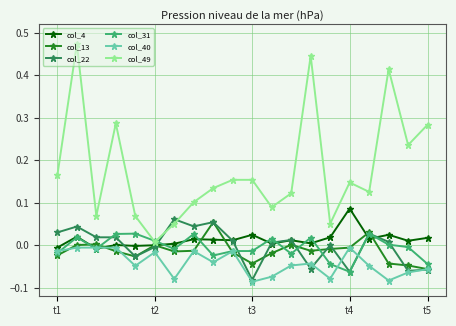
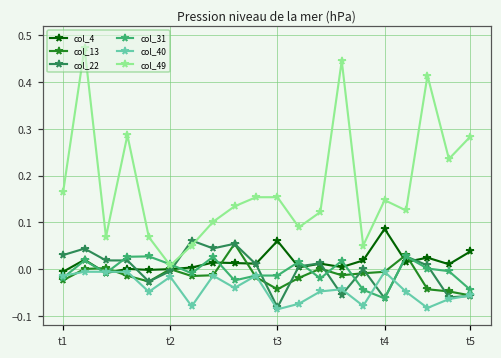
col_4, t3: 0.02 -> 0.06
col_4, t5: 0.02 -> 0.04
